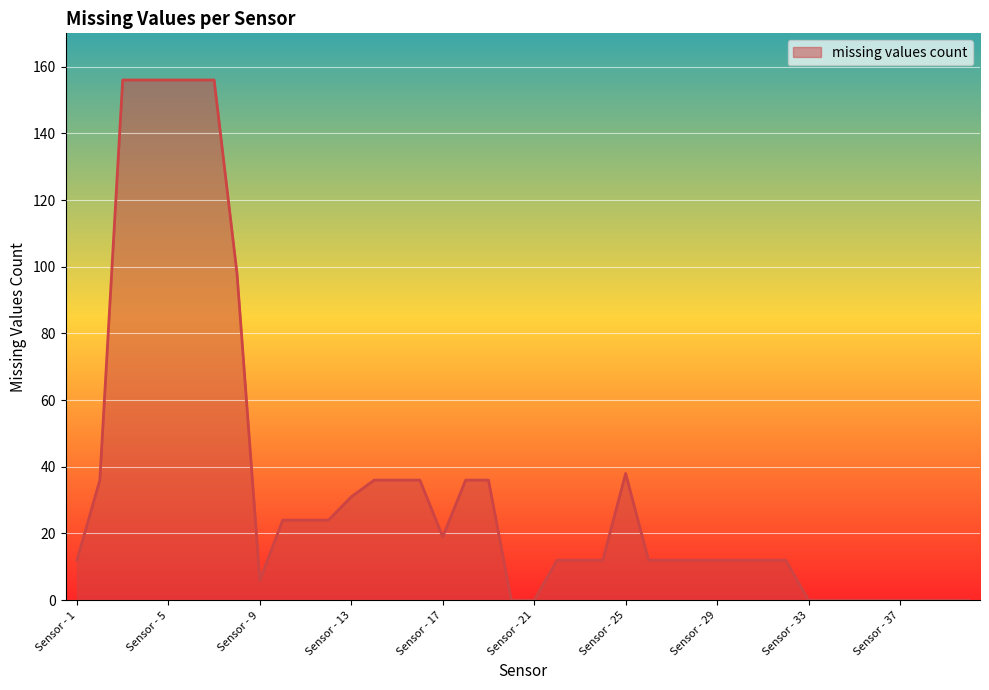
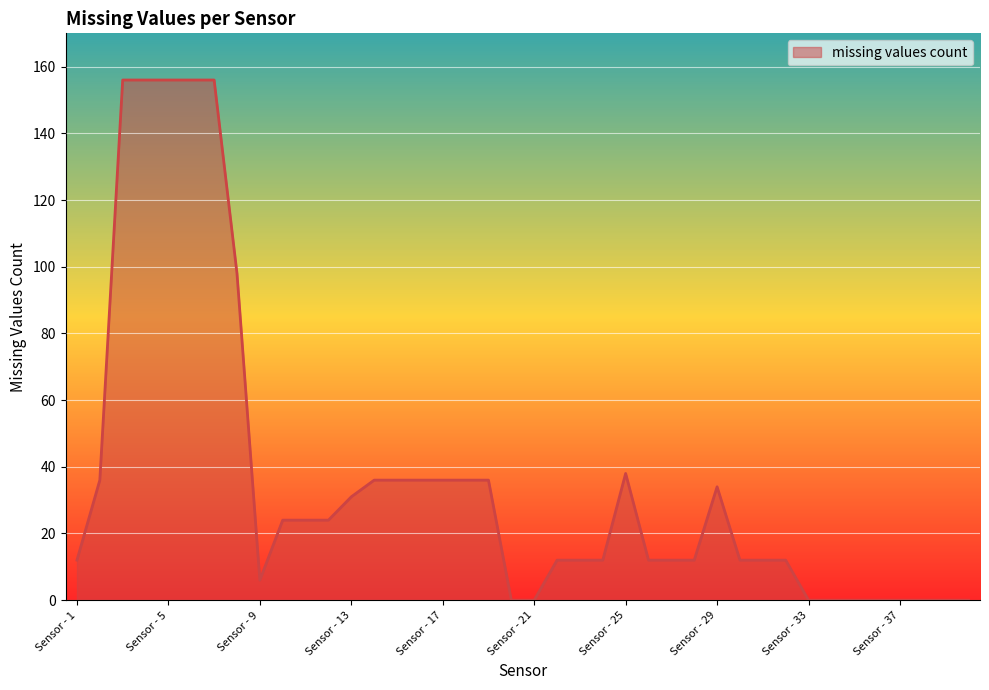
Sensor - 17: 19 -> 36
Sensor - 29: 12 -> 34
